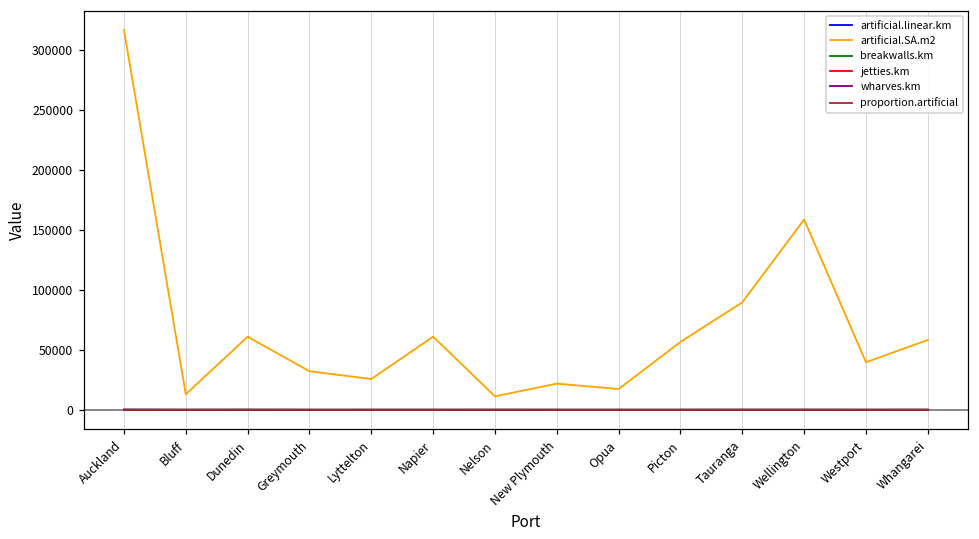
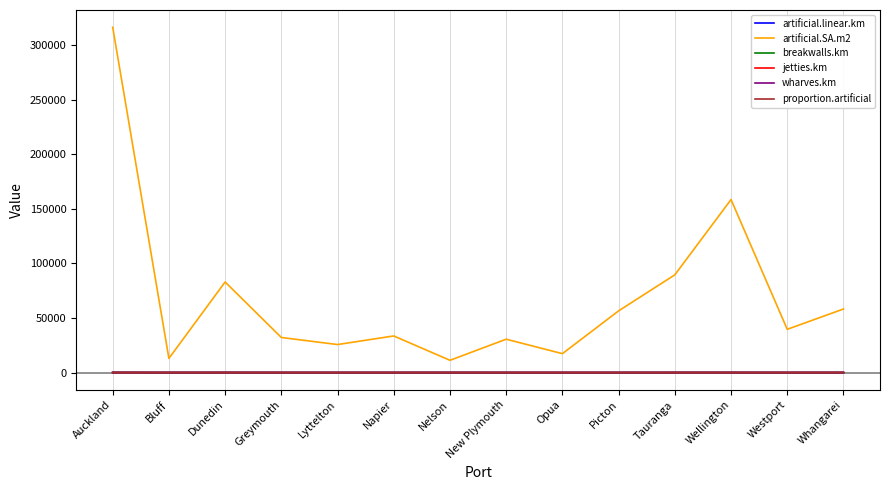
artificial.SA.m2, Dunedin: 61000 -> 83000
artificial.SA.m2, Napier: 61000 -> 34000
artificial.SA.m2, New Plymouth: 22000 -> 31000
